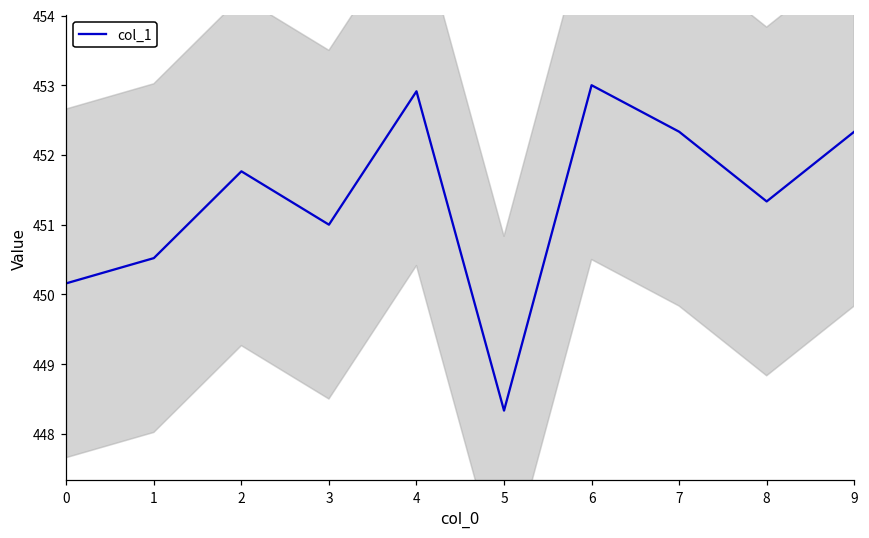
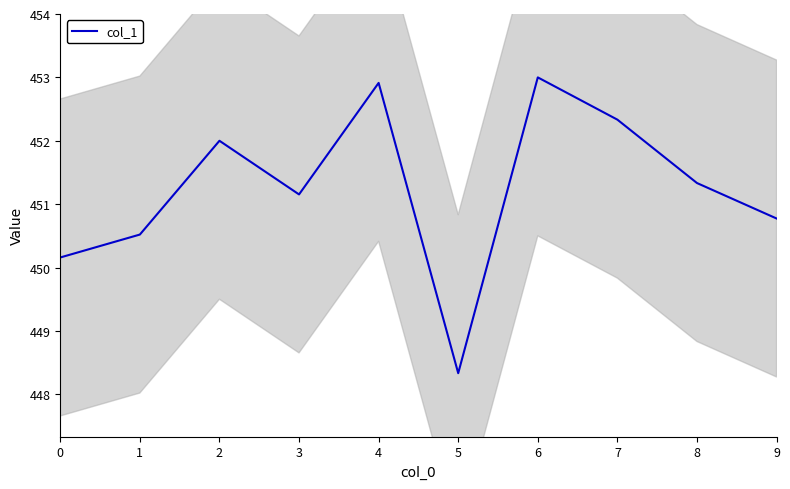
col_1, 2: 451.8 -> 452.0
col_1, 3: 451.0 -> 451.2
col_1, 9: 452.3 -> 450.8
